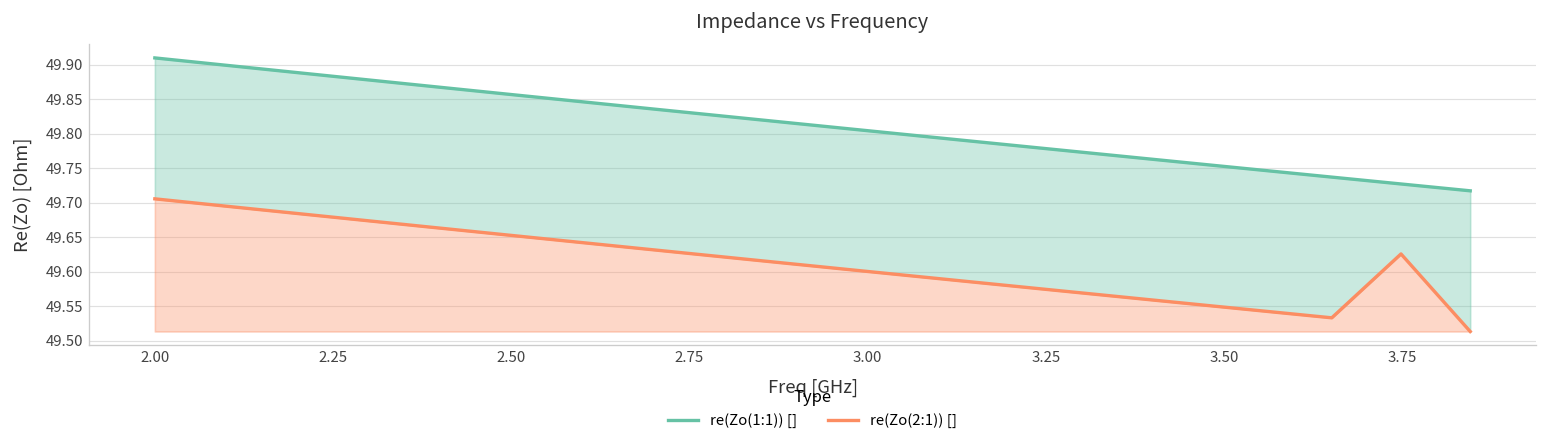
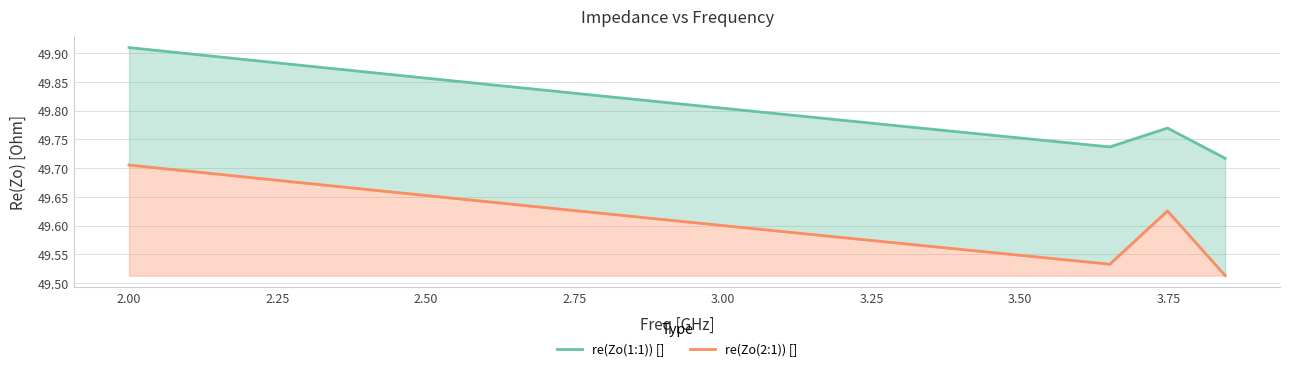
re(Zo(1:1)) [], 3.75: 49.73 -> 49.77
